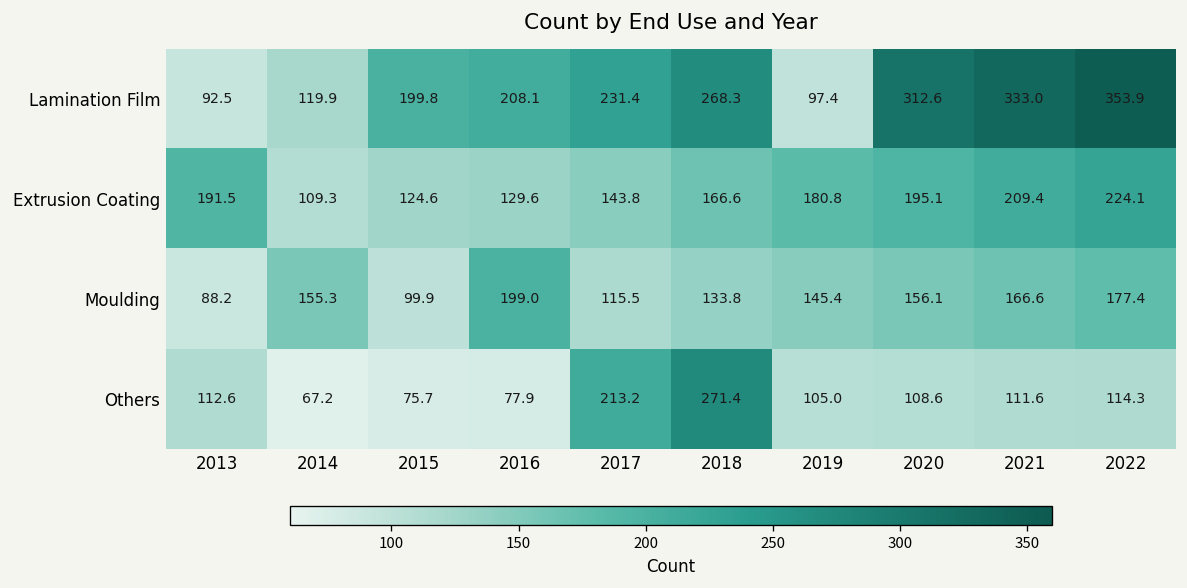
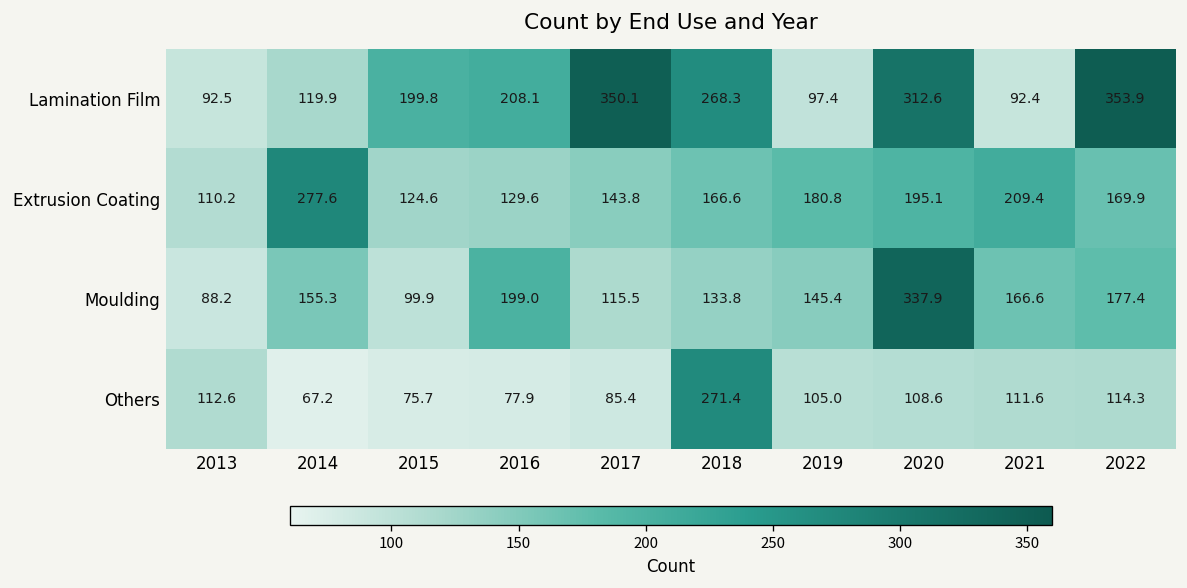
Lamination Film, 2017: 231.4 -> 350.1
Lamination Film, 2021: 333.0 -> 92.4
Extrusion Coating, 2013: 191.5 -> 110.2
Extrusion Coating, 2014: 109.3 -> 277.6
Extrusion Coating, 2022: 224.1 -> 169.9
Moulding, 2020: 156.1 -> 337.9
Others, 2017: 213.2 -> 85.4
